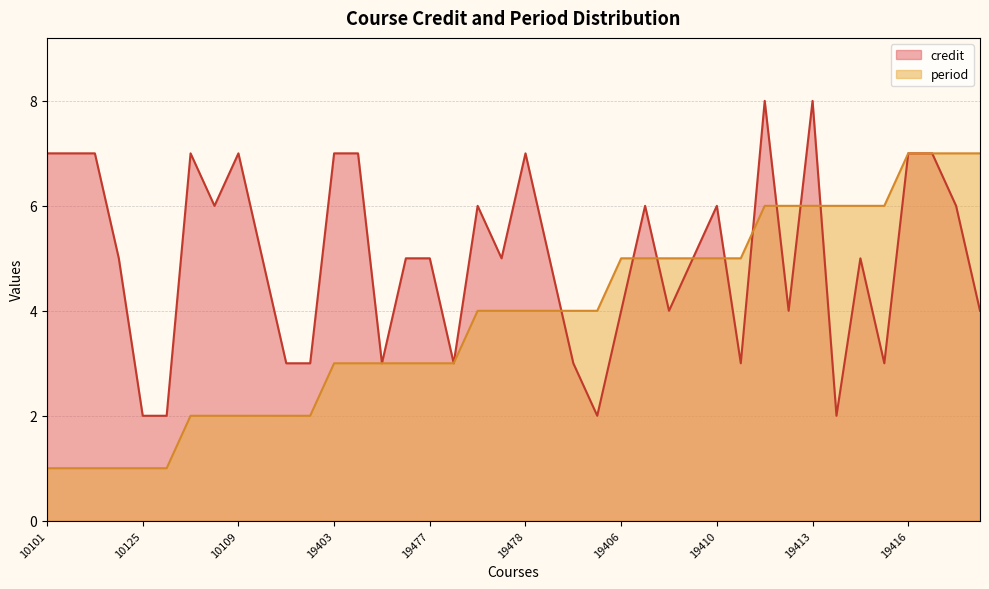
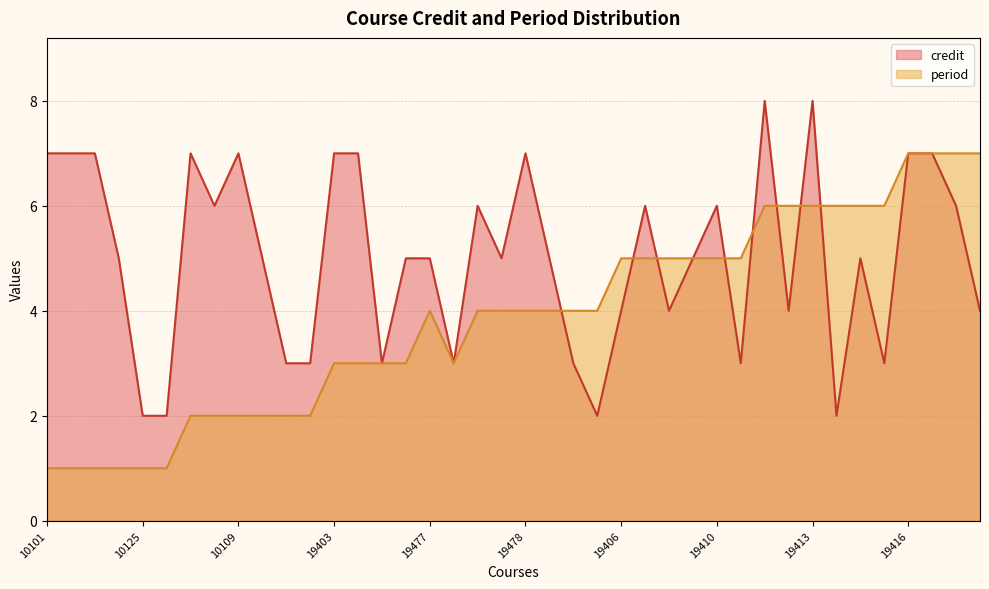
period, 19477: 3 -> 4
